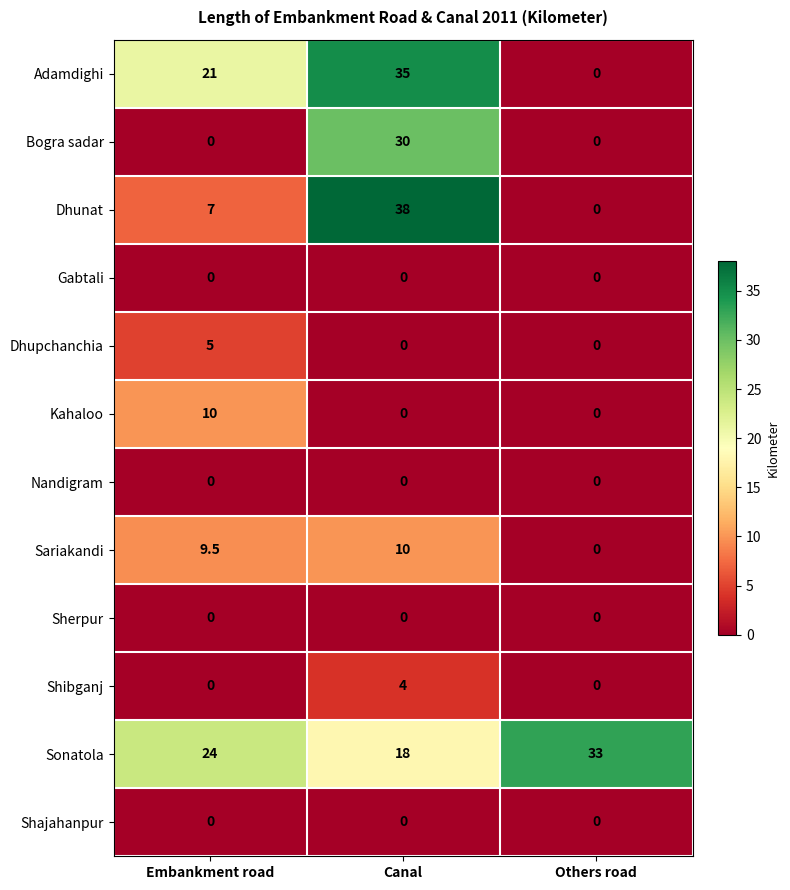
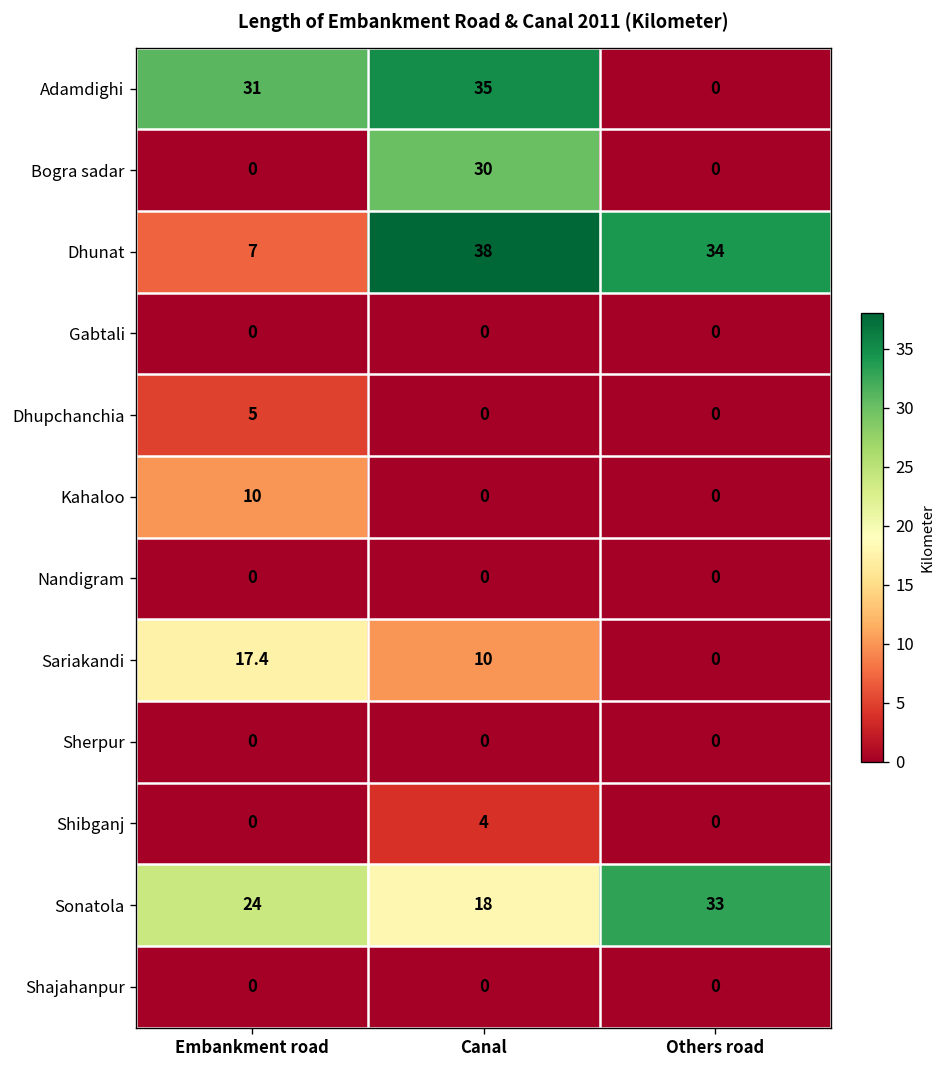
Adamdighi, Embankment road: 21 -> 31
Dhunat, Others road: 0 -> 34
Sariakandi, Embankment road: 9.5 -> 17.4
